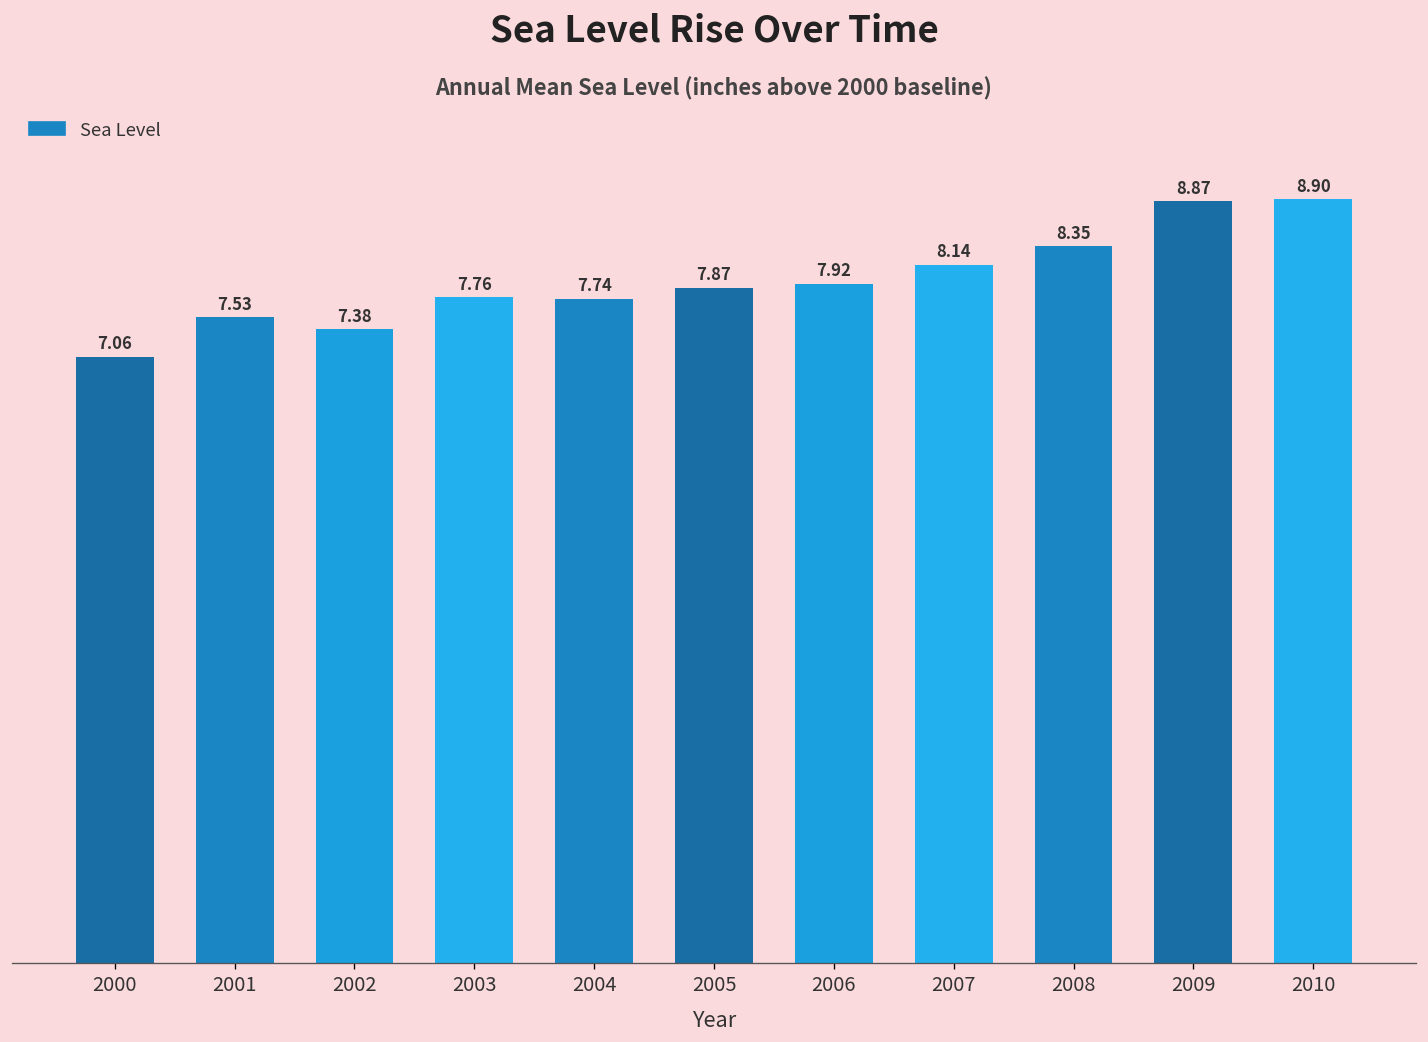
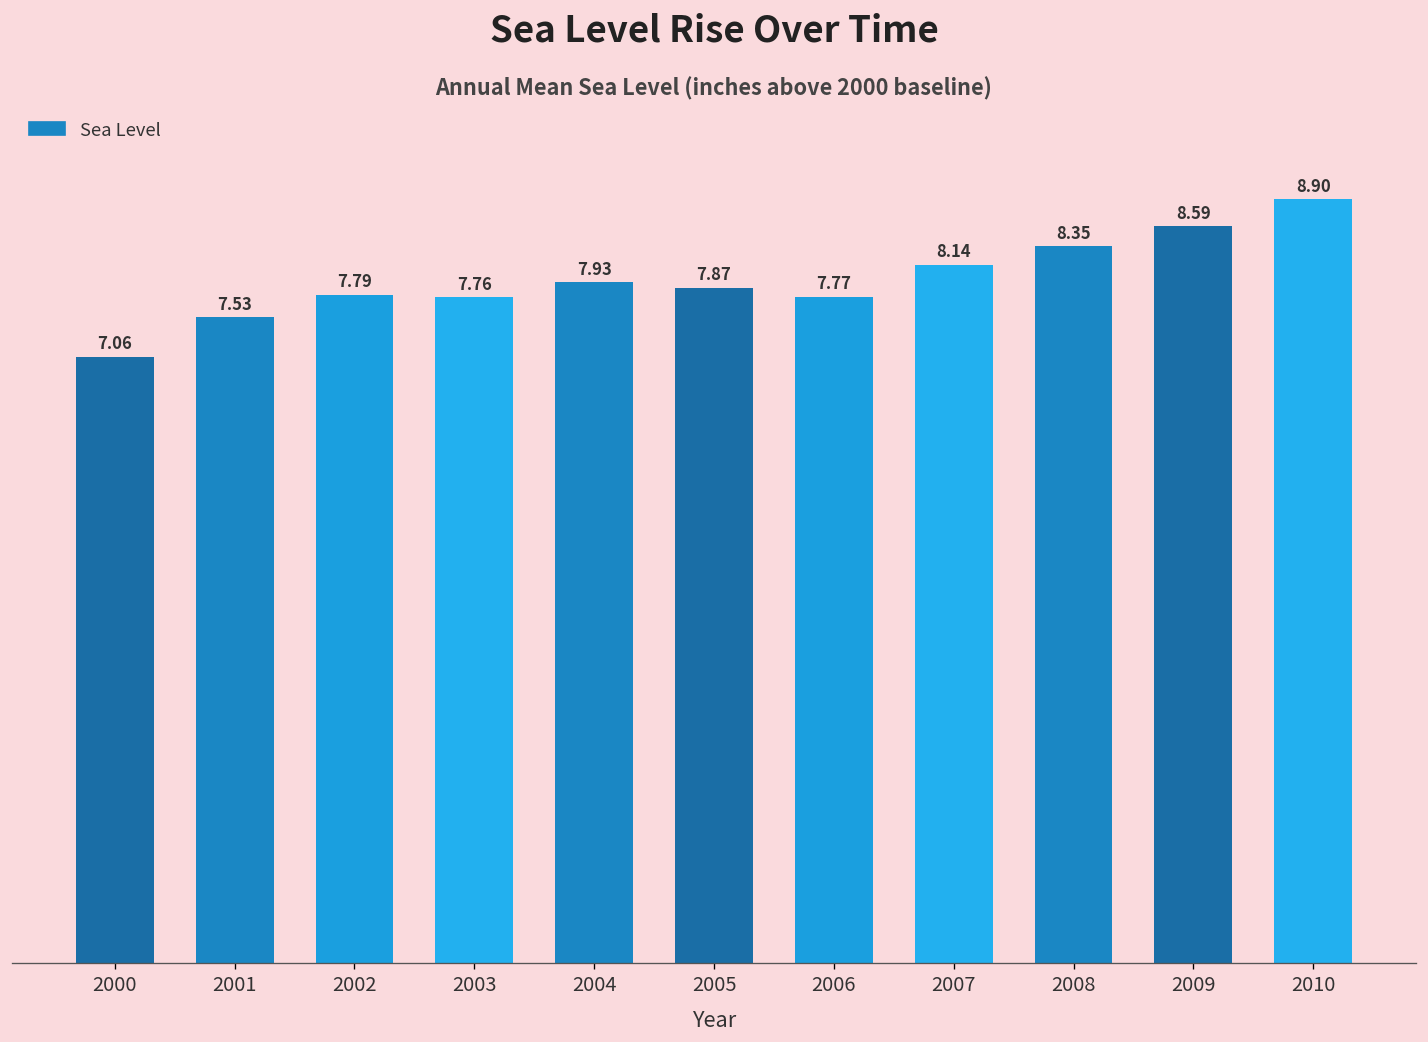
2002: 7.38 -> 7.79
2004: 7.74 -> 7.93
2006: 7.92 -> 7.77
2009: 8.87 -> 8.59
